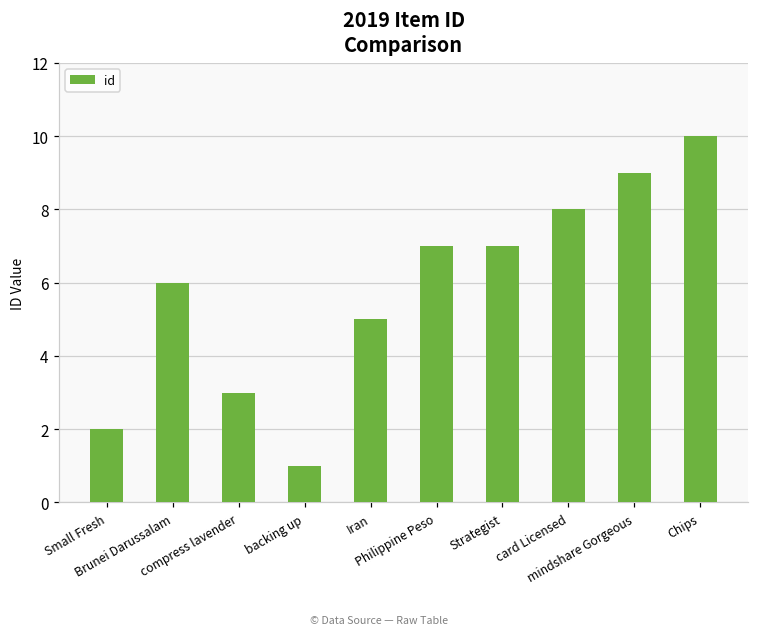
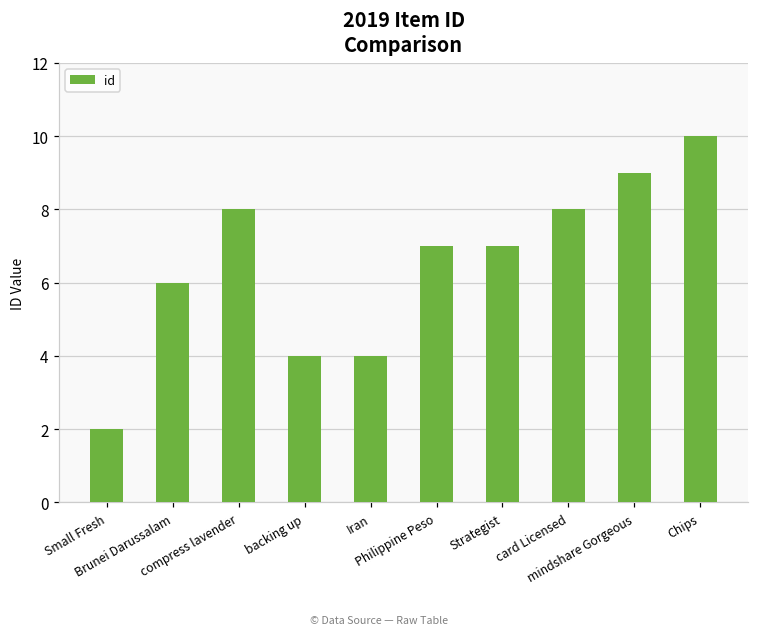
compress lavender: 3 -> 8
backing up: 1 -> 4
Iran: 5 -> 4
